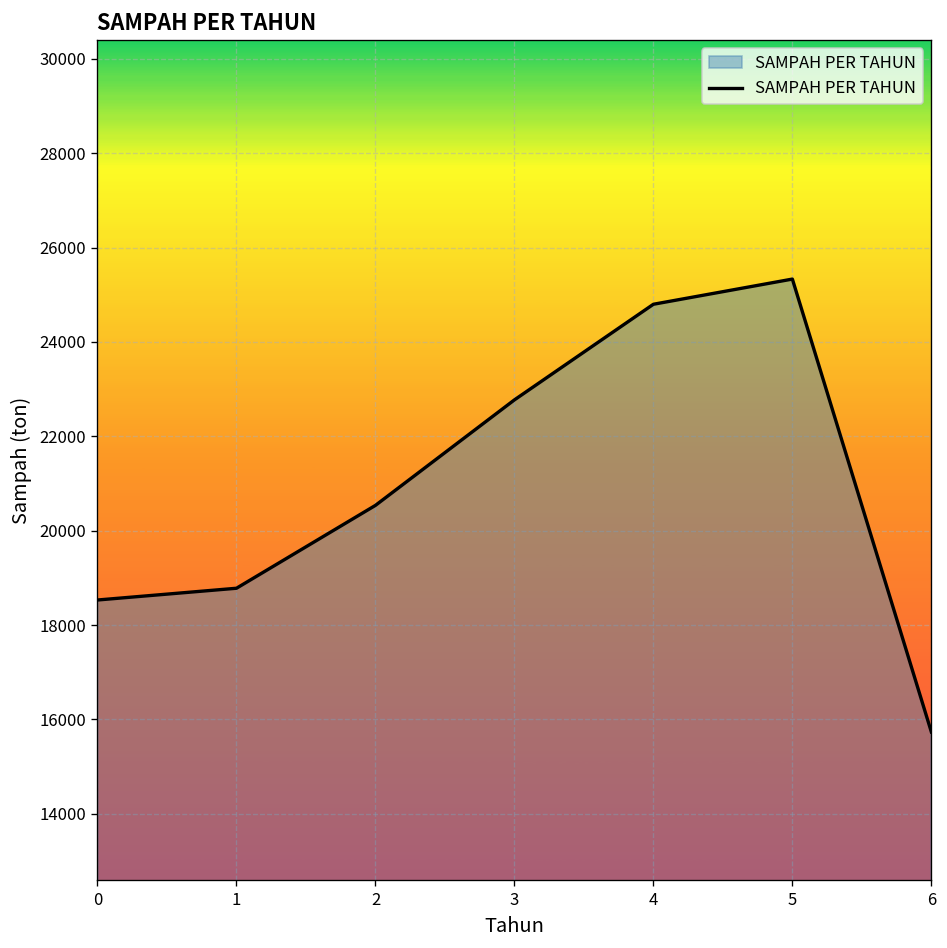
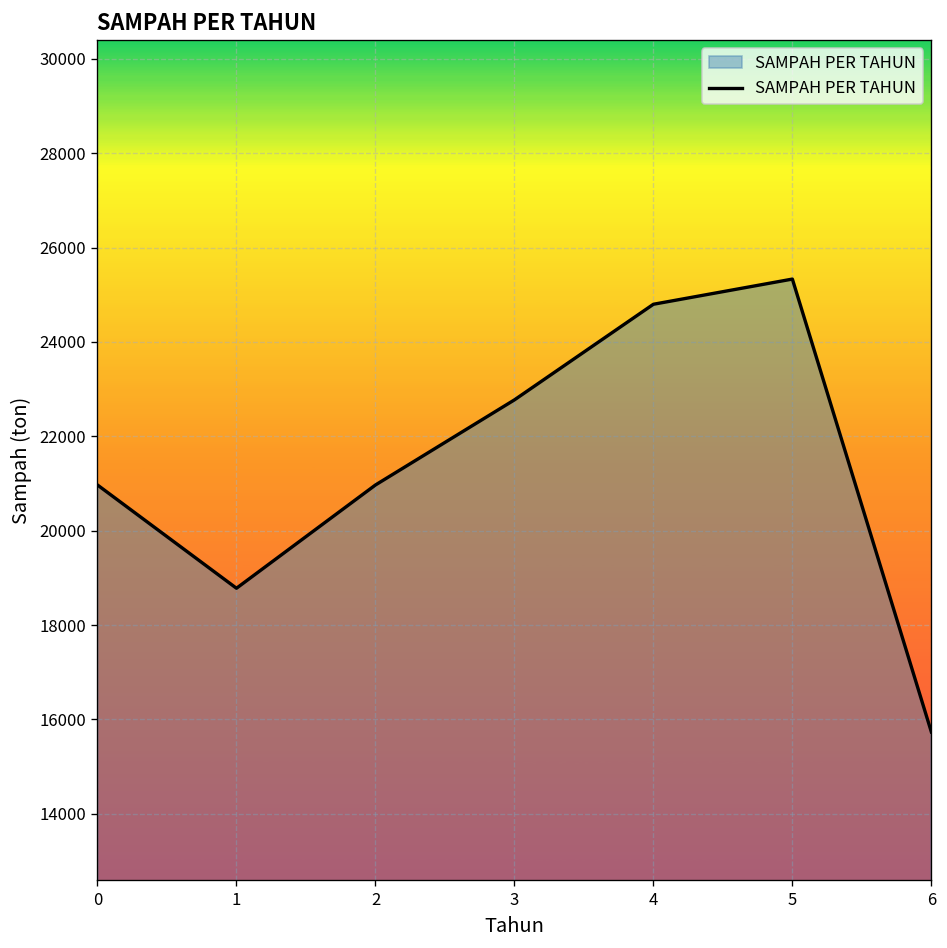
0: 18500 -> 21000
2: 20500 -> 21000
